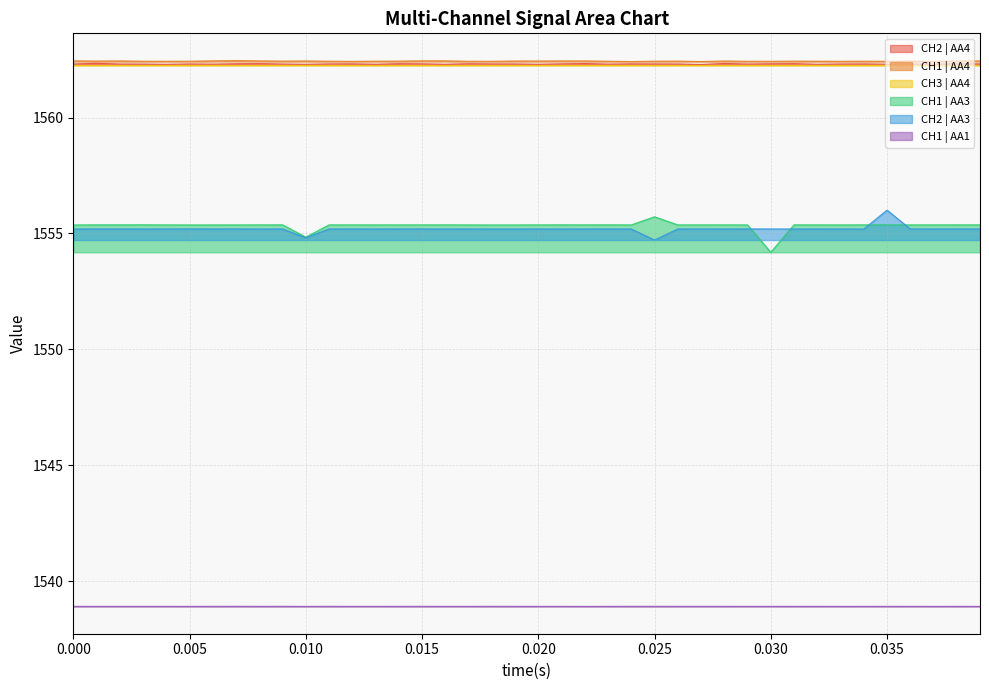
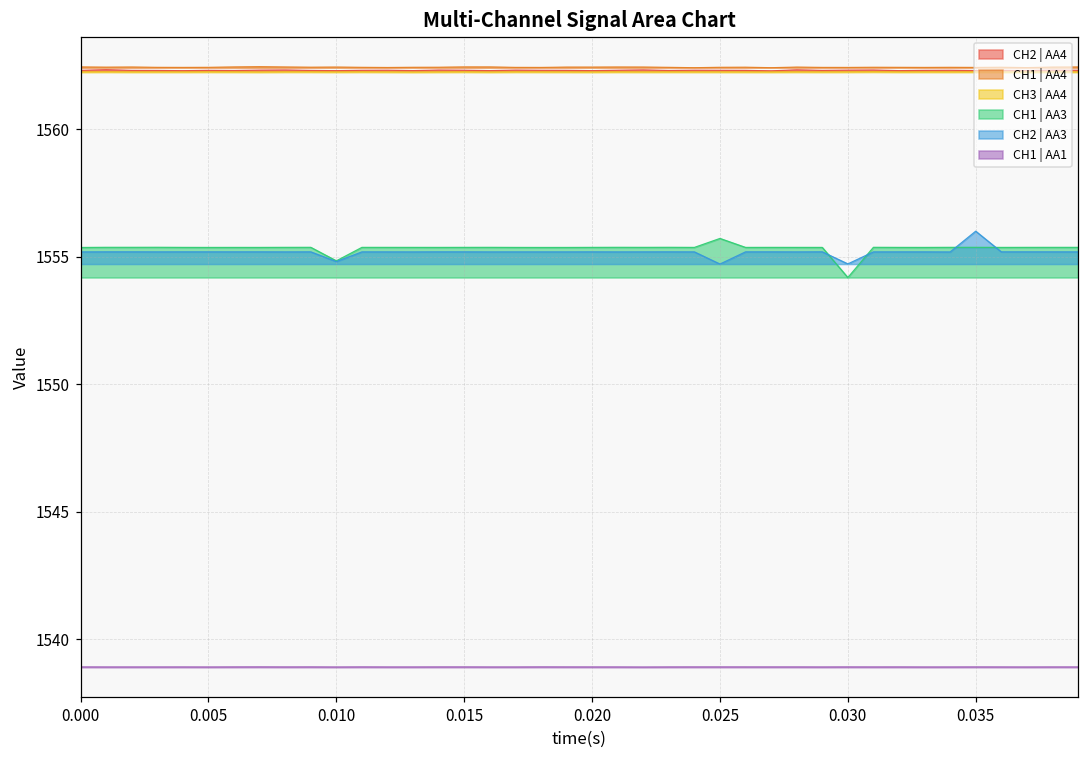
CH2 | AA3, 0.030: 1555.2 -> 1554.7
